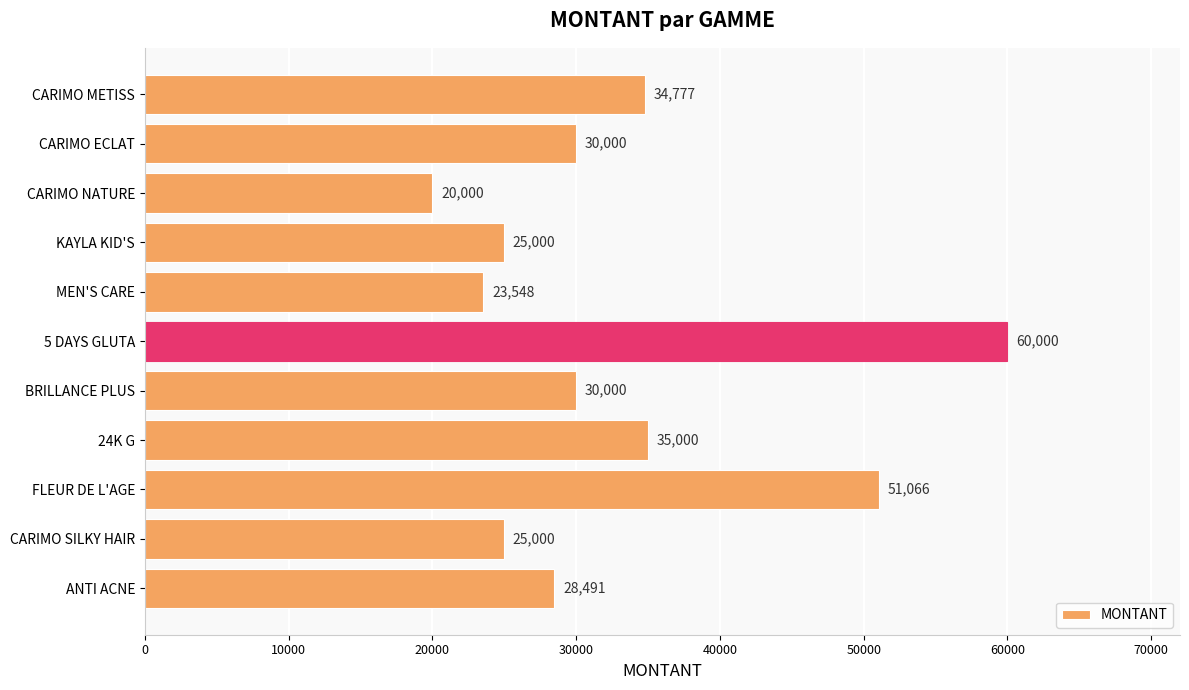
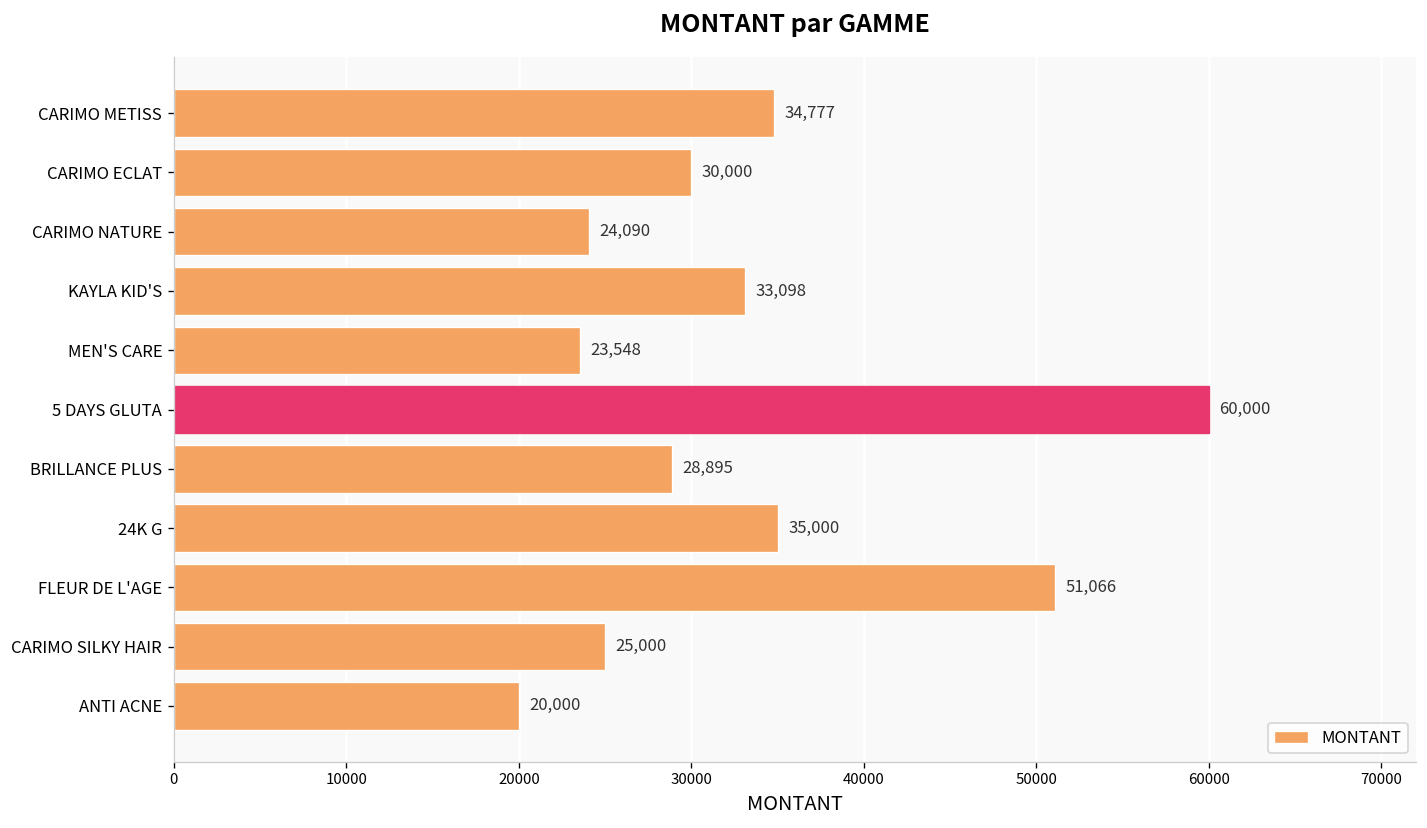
CARIMO NATURE: 20,000 -> 24,090
KAYLA KID'S: 25,000 -> 33,098
BRILLANCE PLUS: 30,000 -> 28,895
ANTI ACNE: 28,491 -> 20,000
